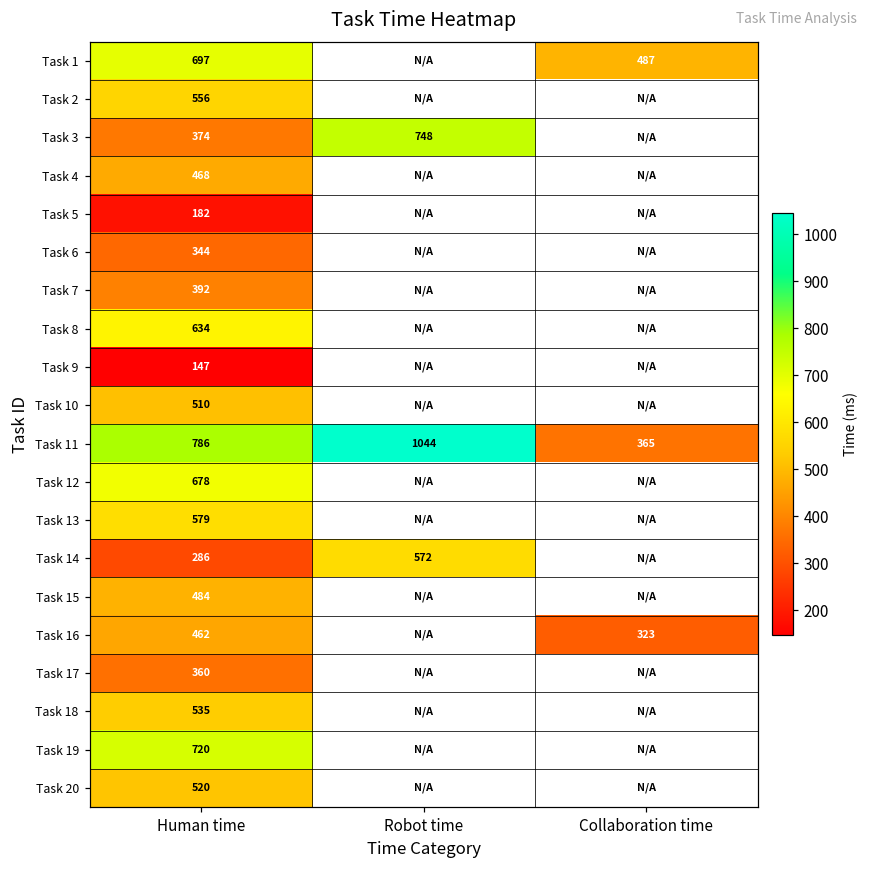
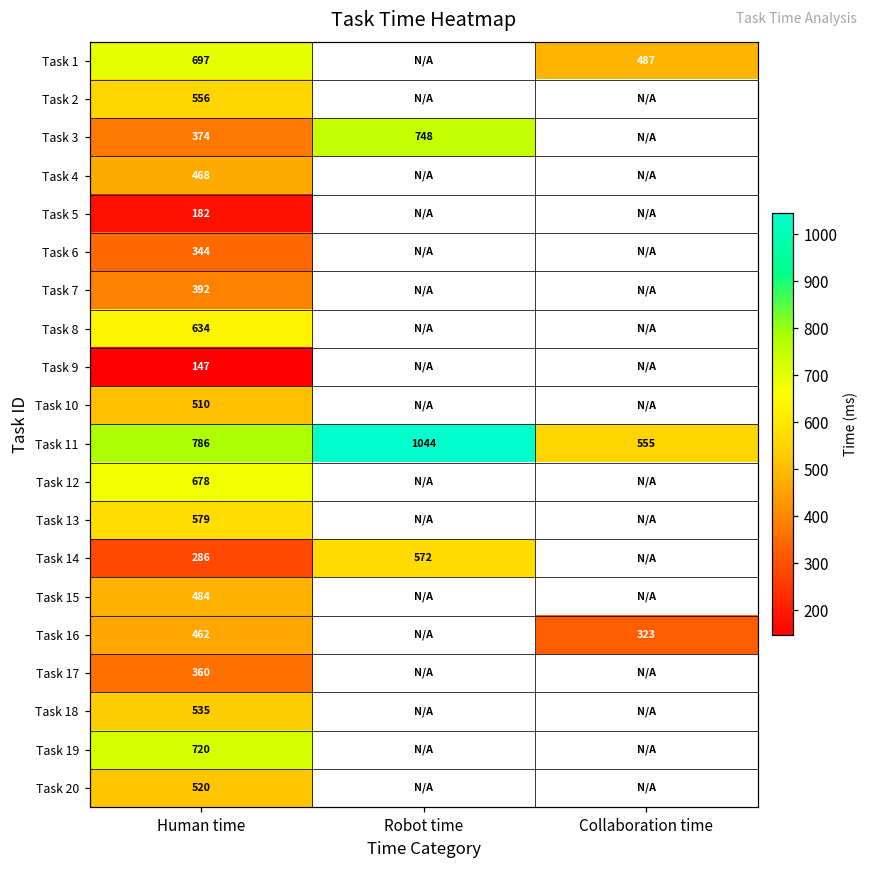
Task 11, Collaboration time: 365 -> 555
